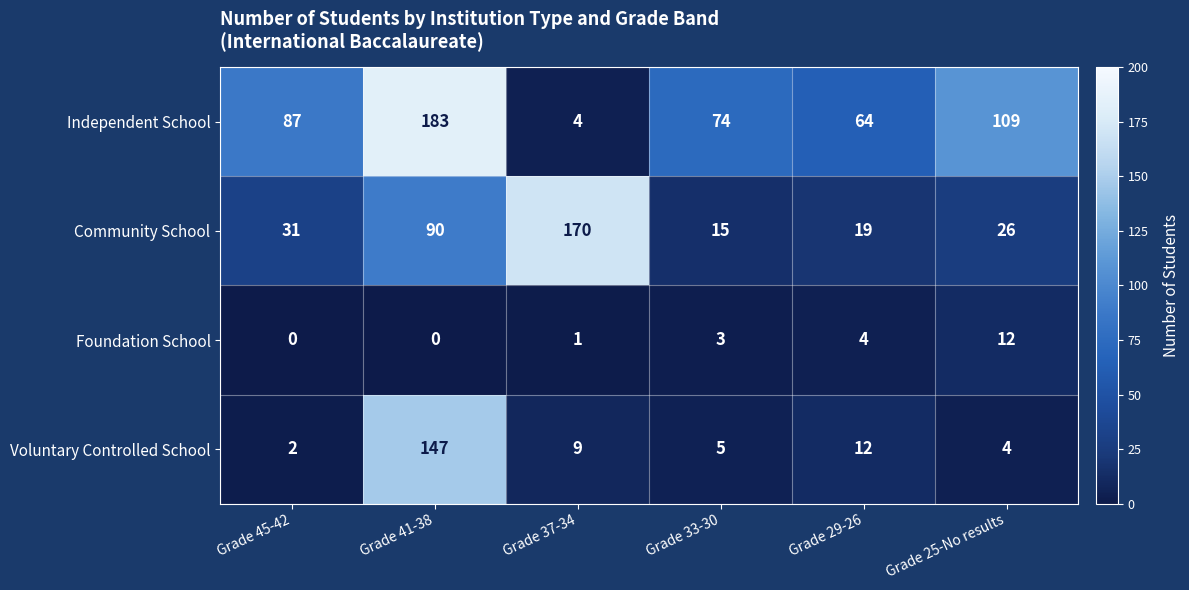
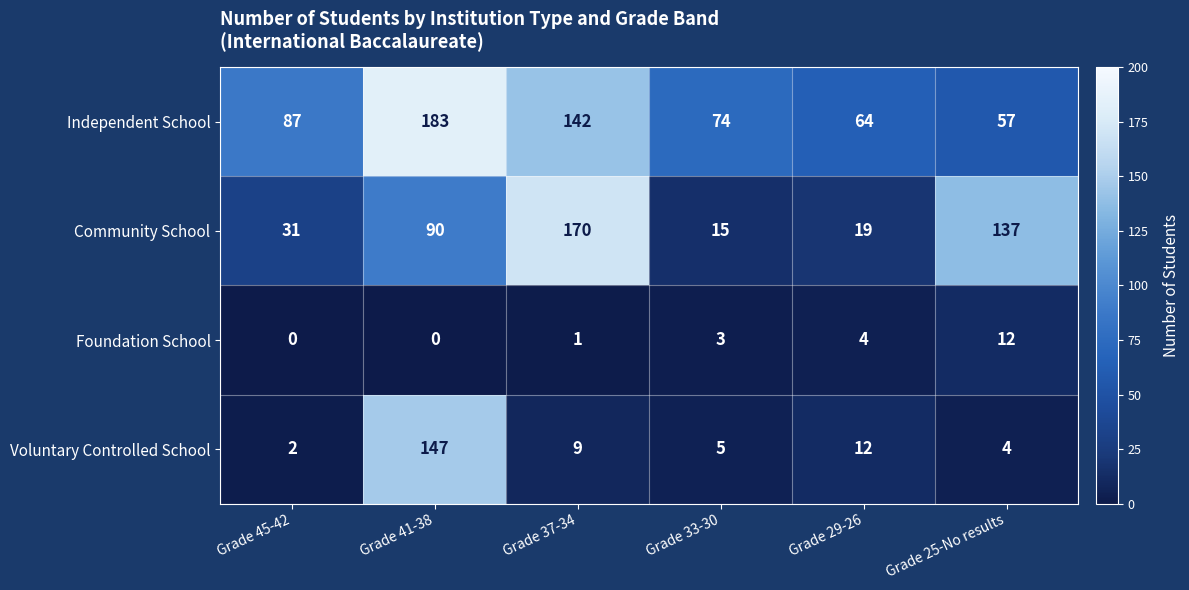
Independent School, Grade 37-34: 4 -> 142
Independent School, Grade 25-No results: 109 -> 57
Community School, Grade 25-No results: 26 -> 137
